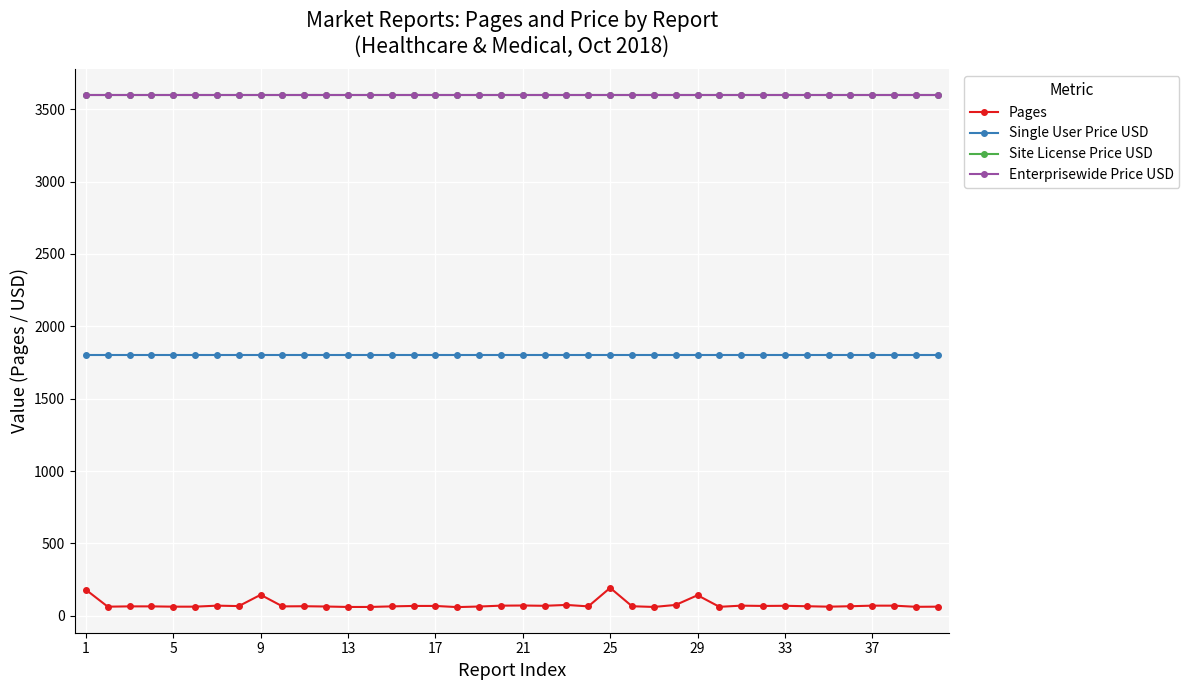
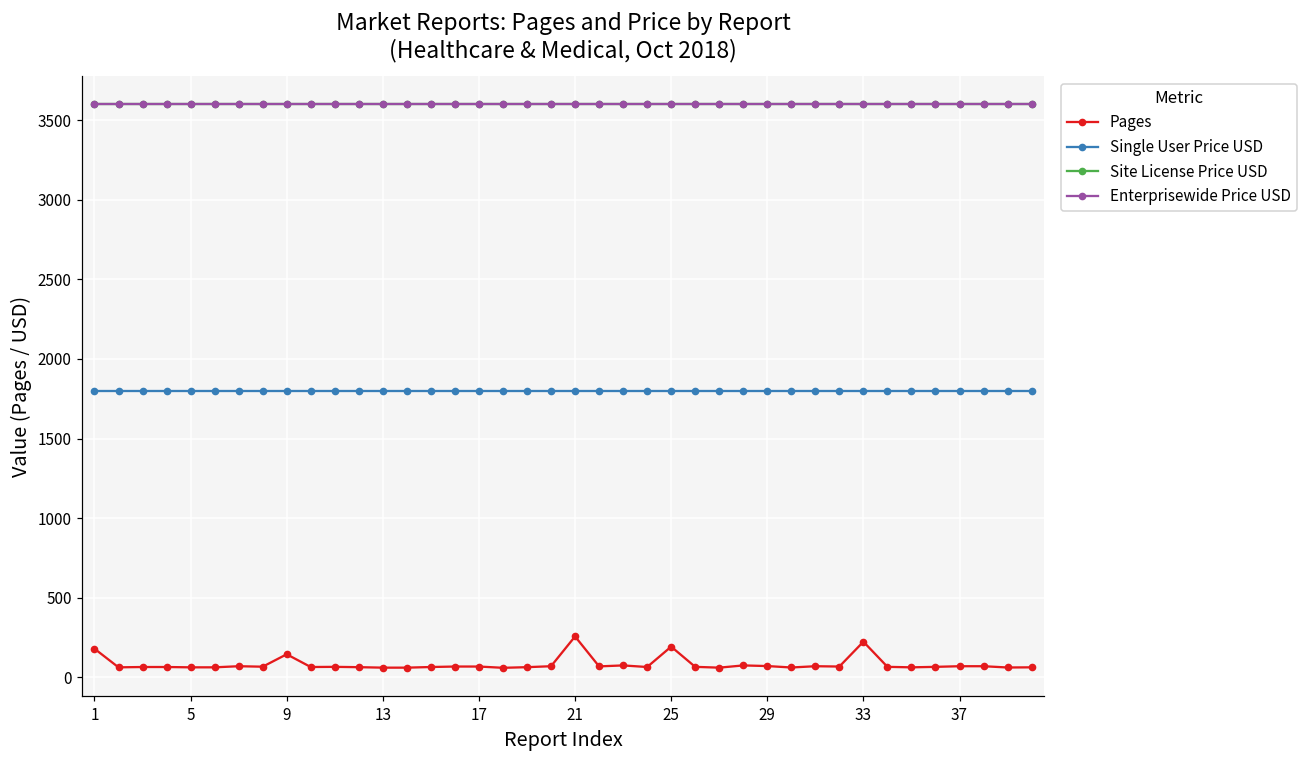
Pages, 21: 70 -> 260
Pages, 29: 140 -> 70
Pages, 33: 70 -> 220
